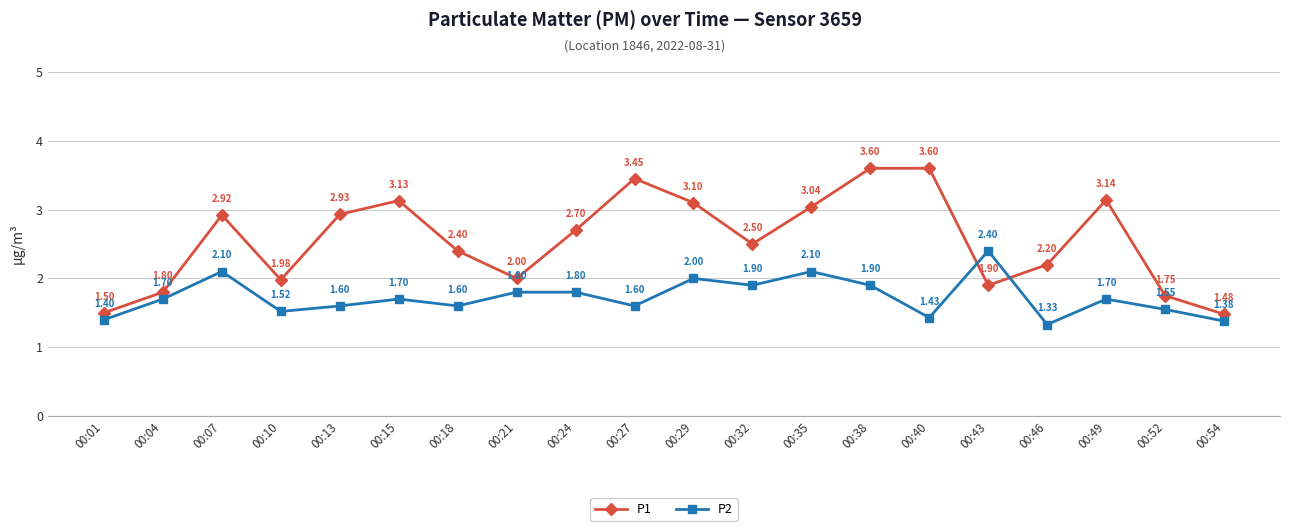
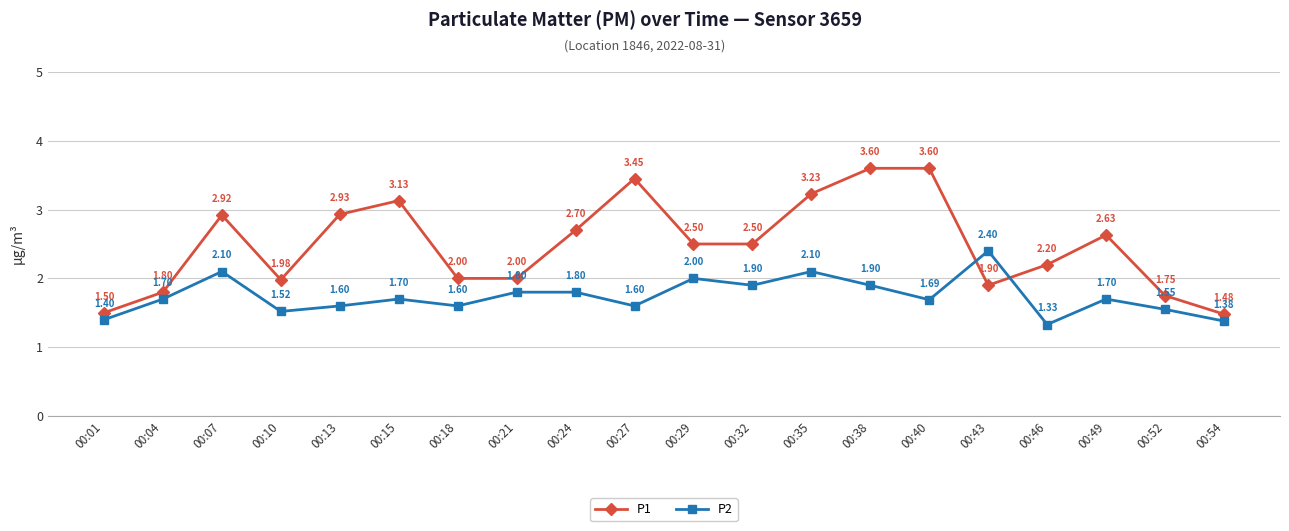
P1, 00:18: 2.40 -> 2.00
P1, 00:29: 3.10 -> 2.50
P1, 00:35: 3.04 -> 3.23
P2, 00:40: 1.43 -> 1.69
P1, 00:49: 3.14 -> 2.63
